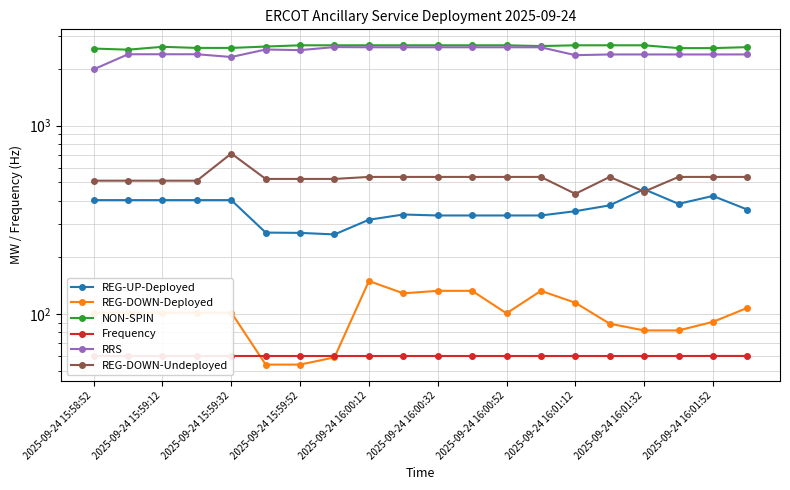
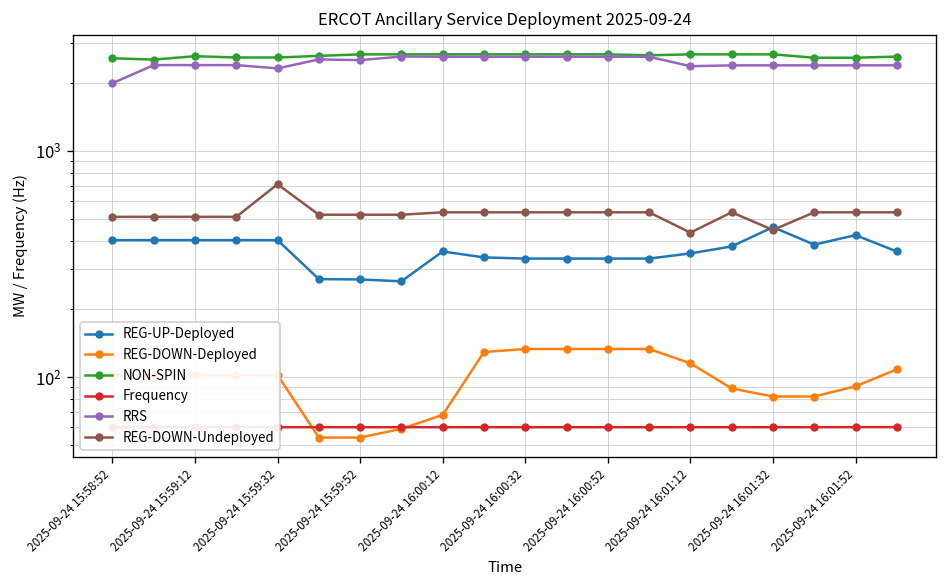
REG-UP-Deployed, 2025-09-24 16:00:12: 320 -> 360
REG-DOWN-Deployed, 2025-09-24 16:00:12: 150 -> 68
REG-DOWN-Deployed, 2025-09-24 16:00:52: 100 -> 130
